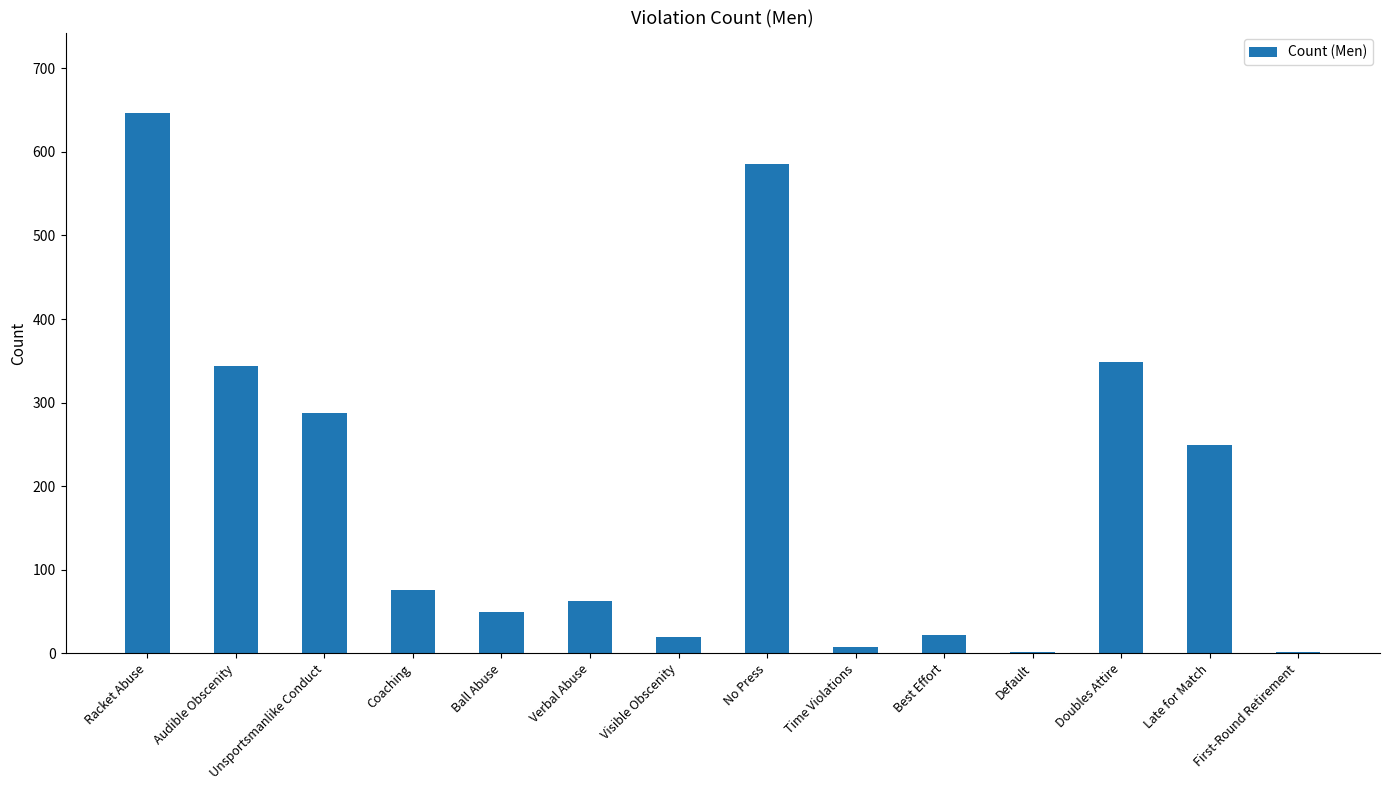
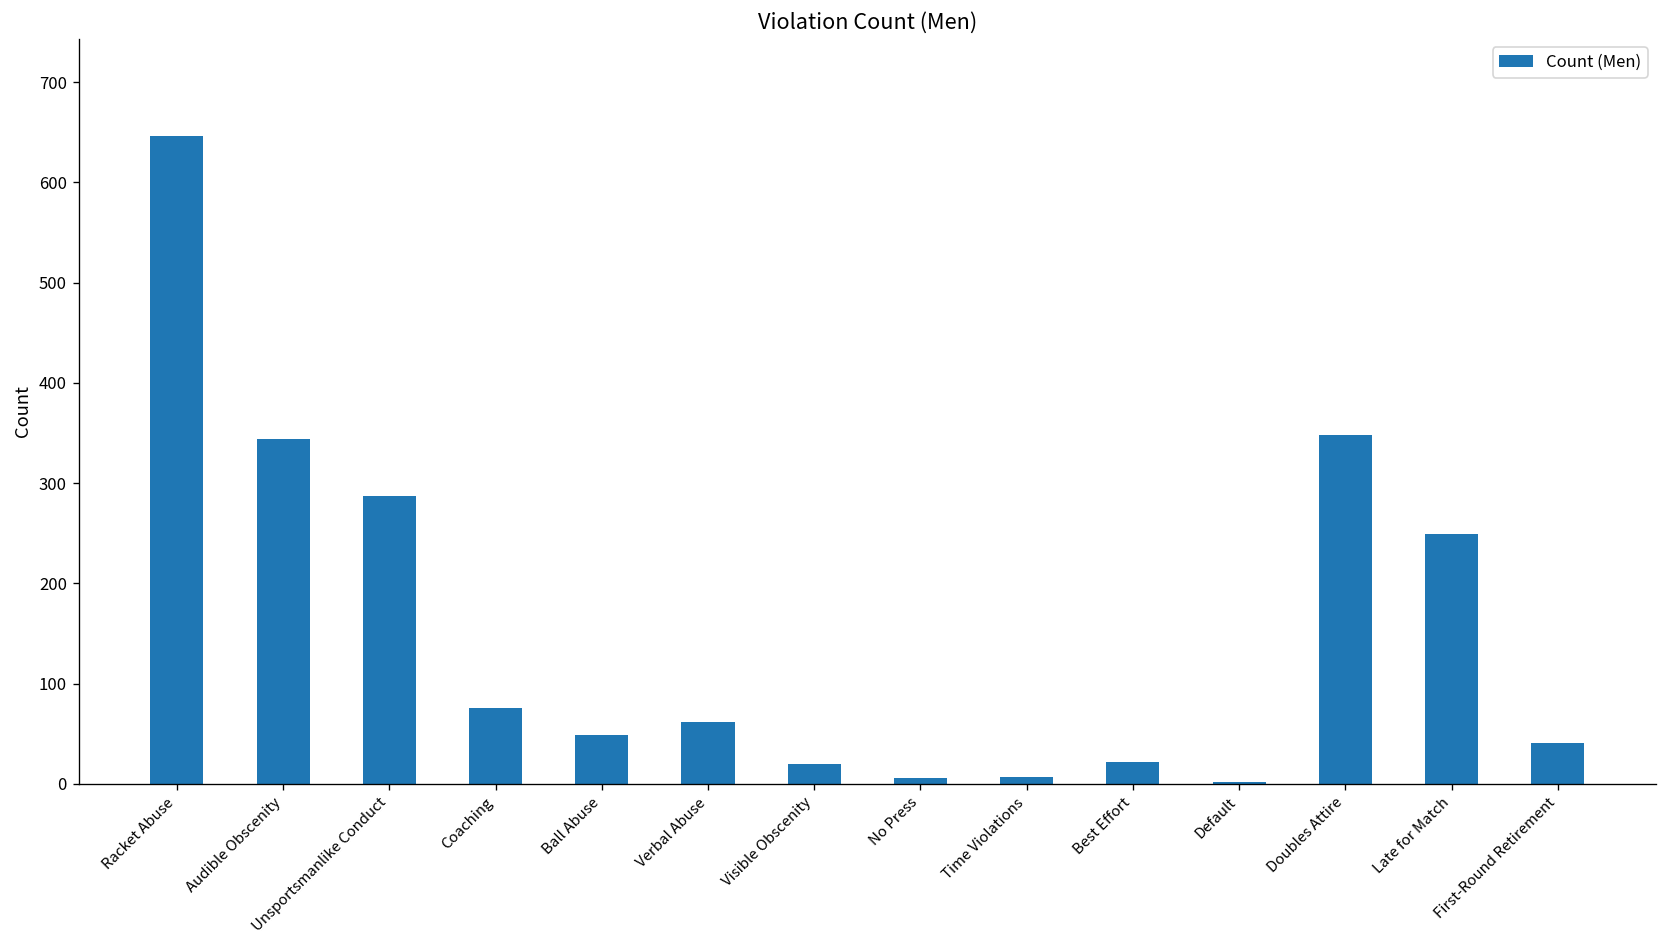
No Press: 590 -> 10
First-Round Retirement: 0 -> 40
